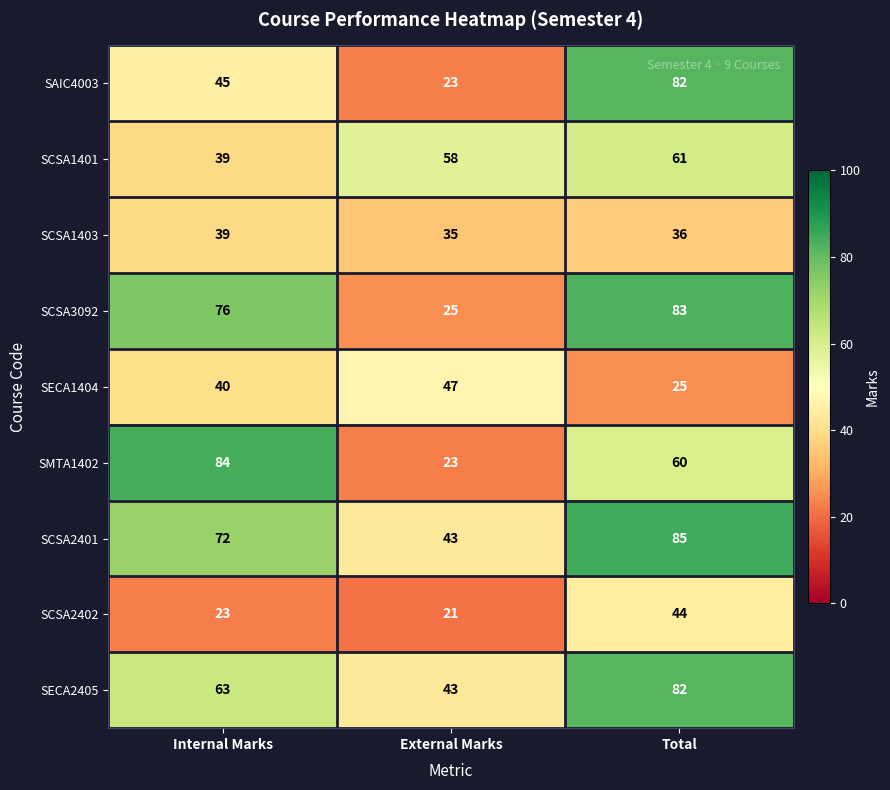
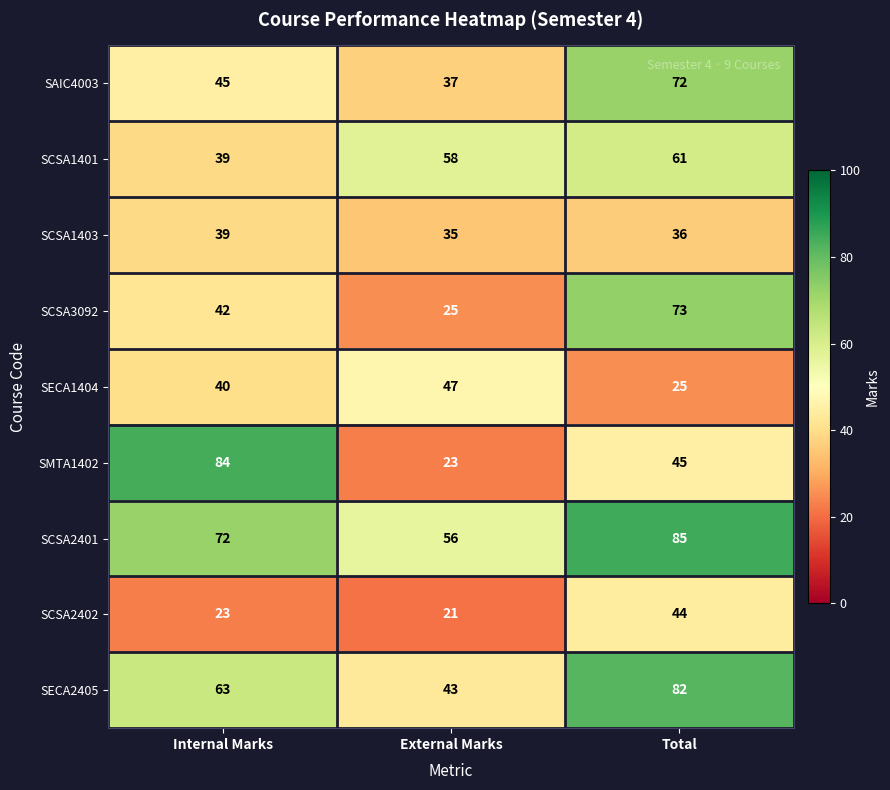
SAIC4003, External Marks: 23 -> 37
SAIC4003, Total: 82 -> 72
SCSA3092, Internal Marks: 76 -> 42
SCSA3092, Total: 83 -> 73
SMTA1402, Total: 60 -> 45
SCSA2401, External Marks: 43 -> 56
